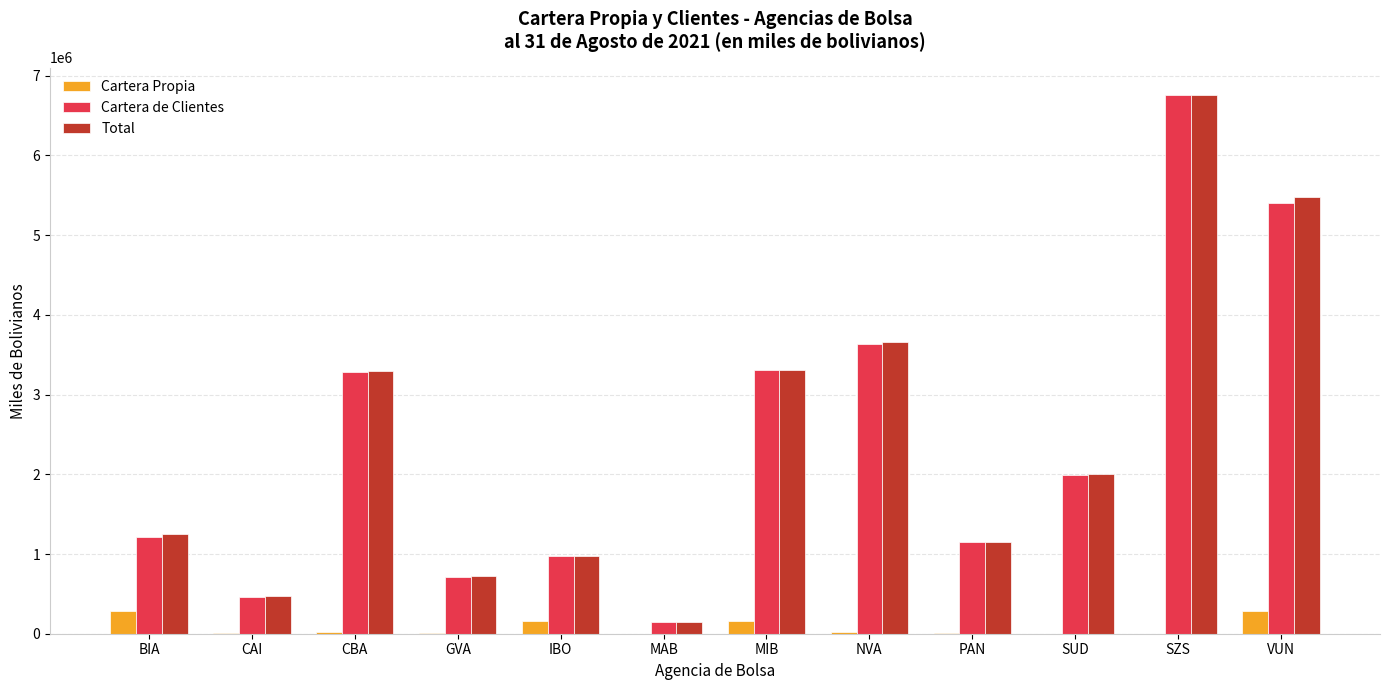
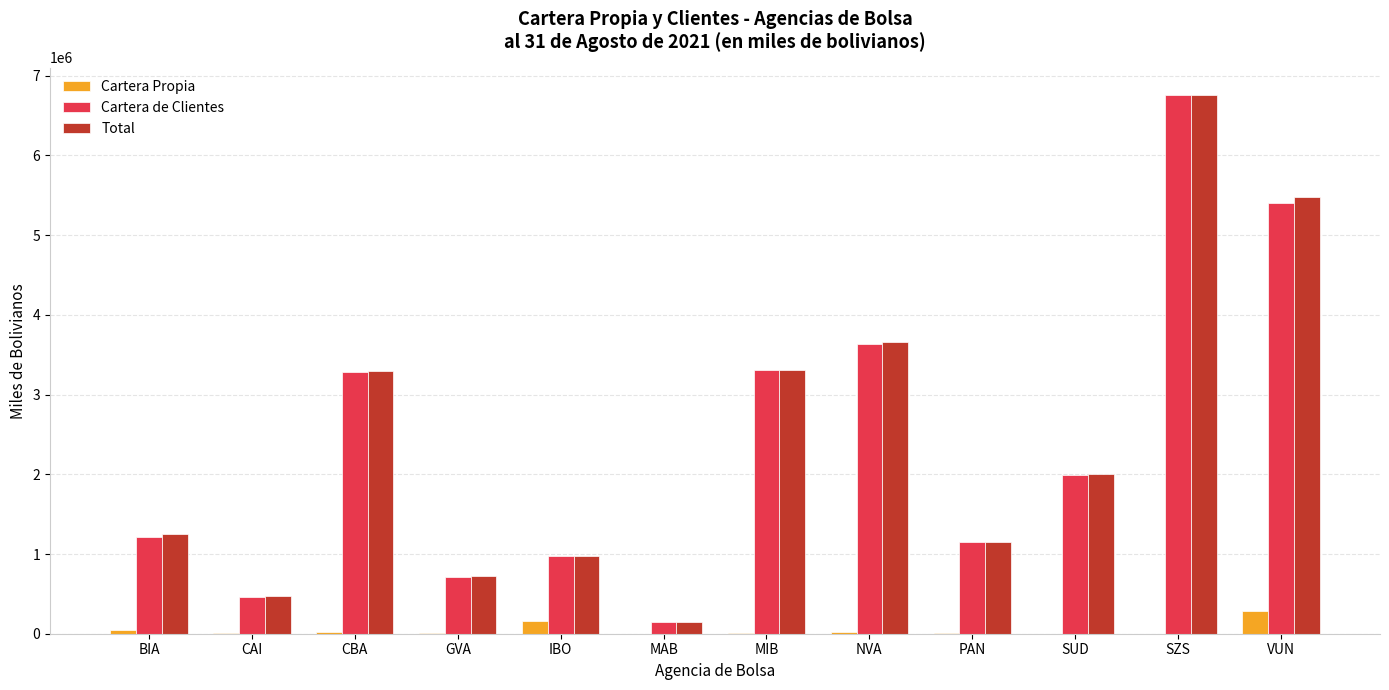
Cartera Propia, BIA: 300000 -> 0
Cartera Propia, MIB: 200000 -> 0
